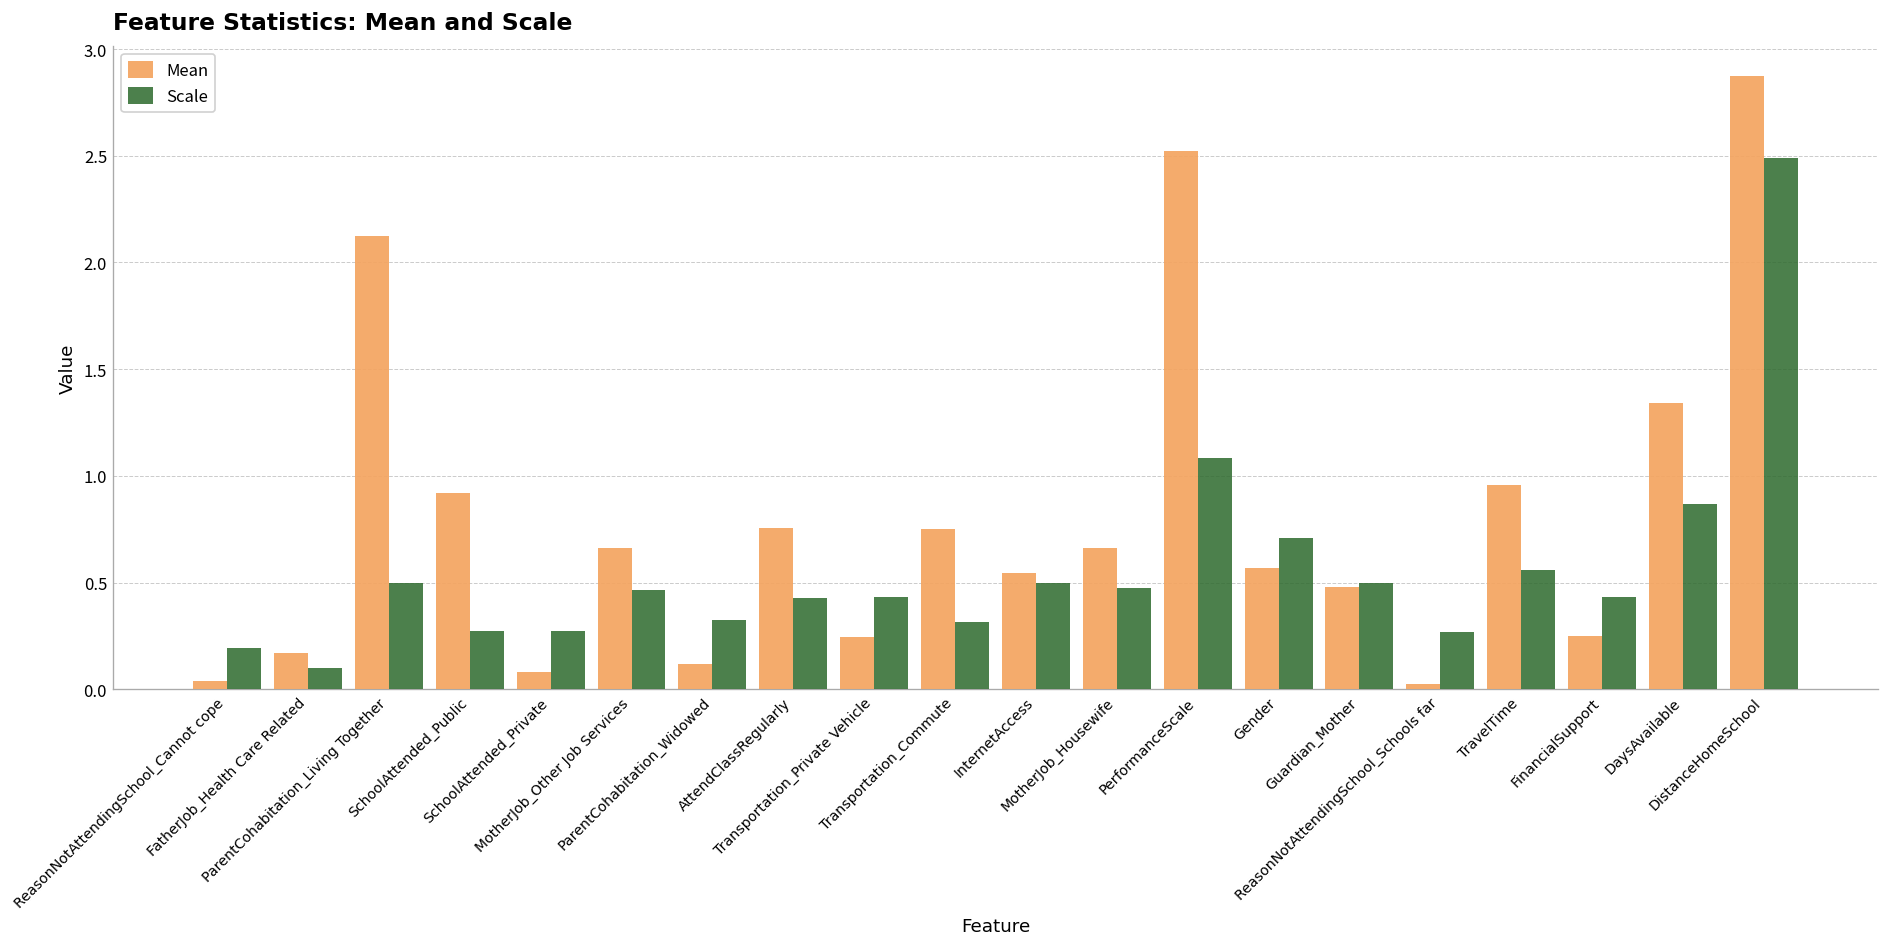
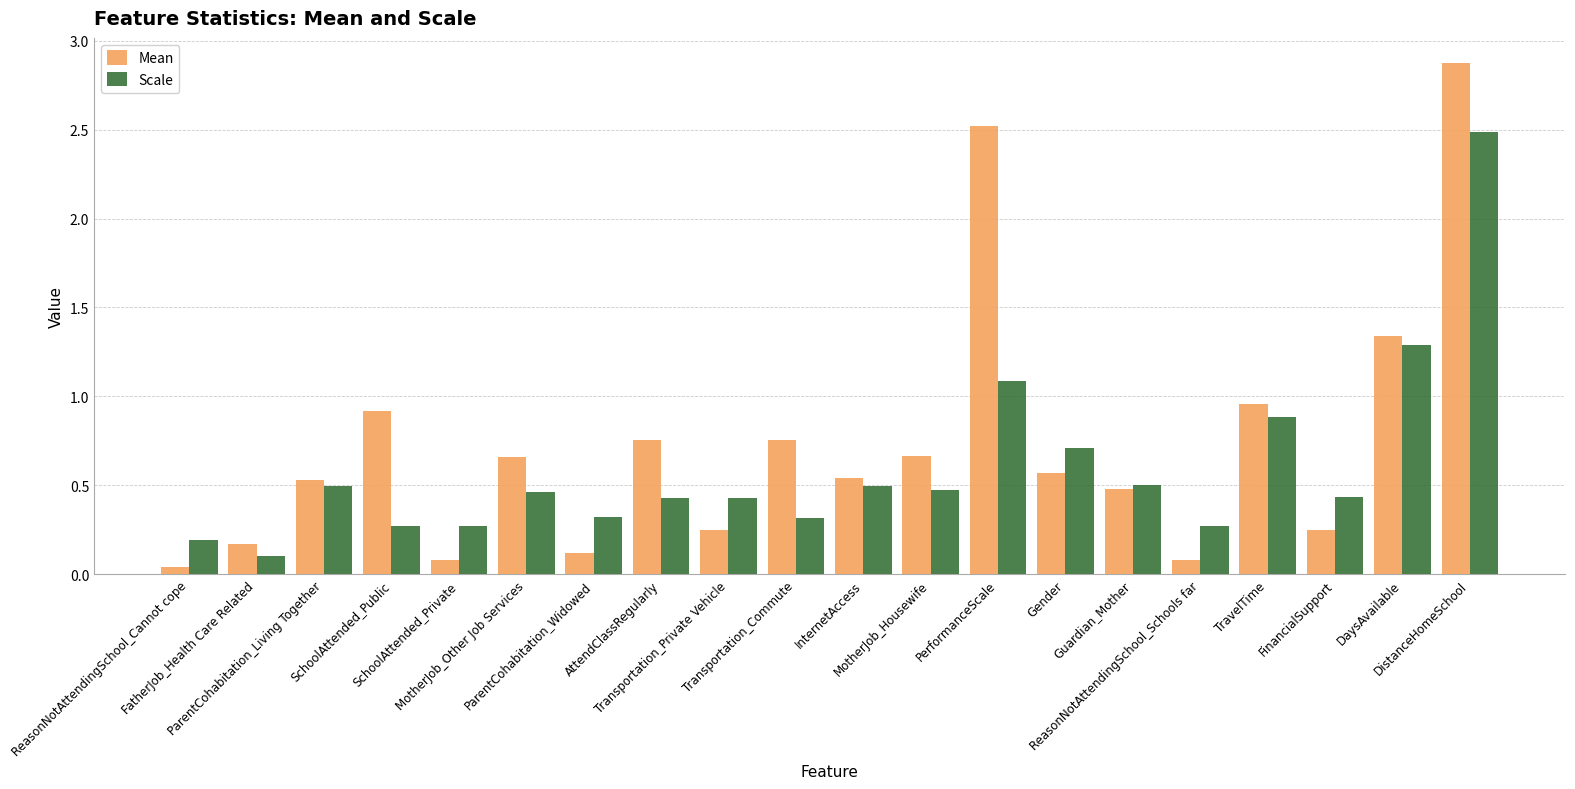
Mean, ParentCohabitation_Living Together: 2.13 -> 0.53
Mean, ReasonNotAttendingSchool_Schools far: 0.02 -> 0.08
Scale, TravelTime: 0.56 -> 0.88
Scale, DaysAvailable: 0.87 -> 1.29
